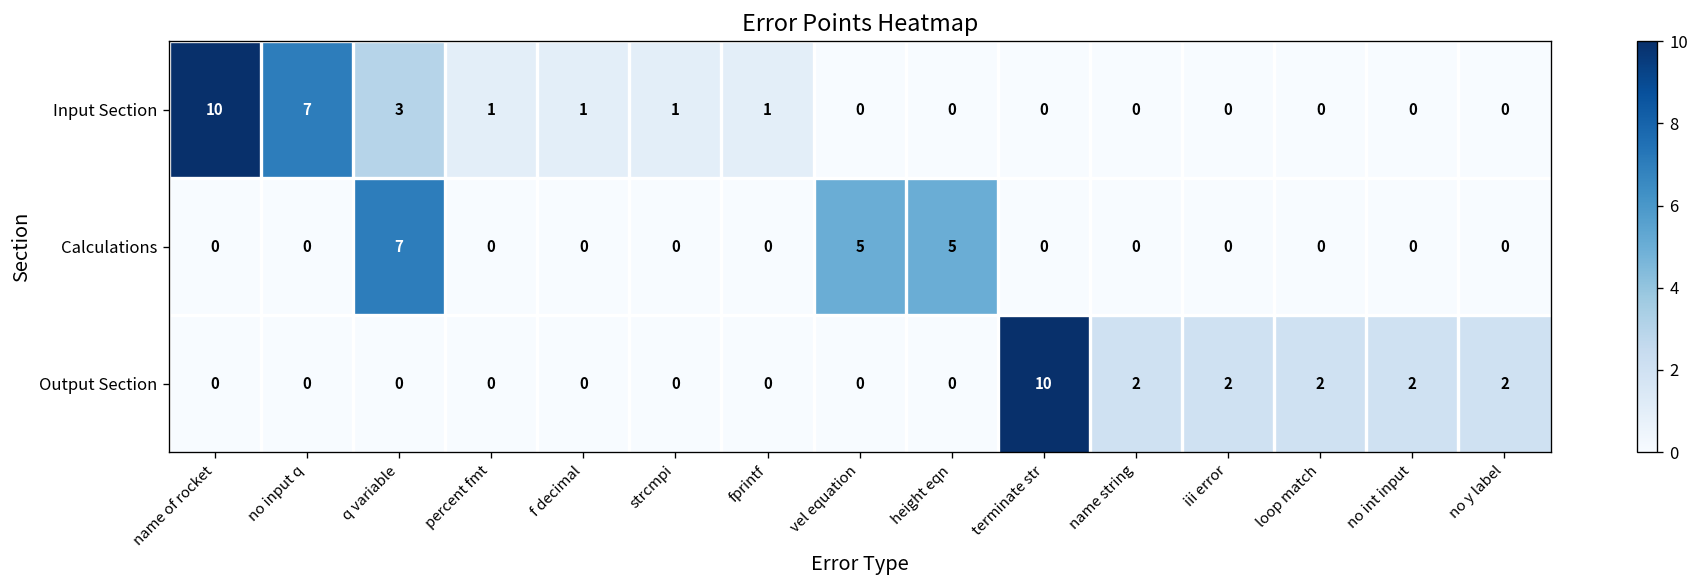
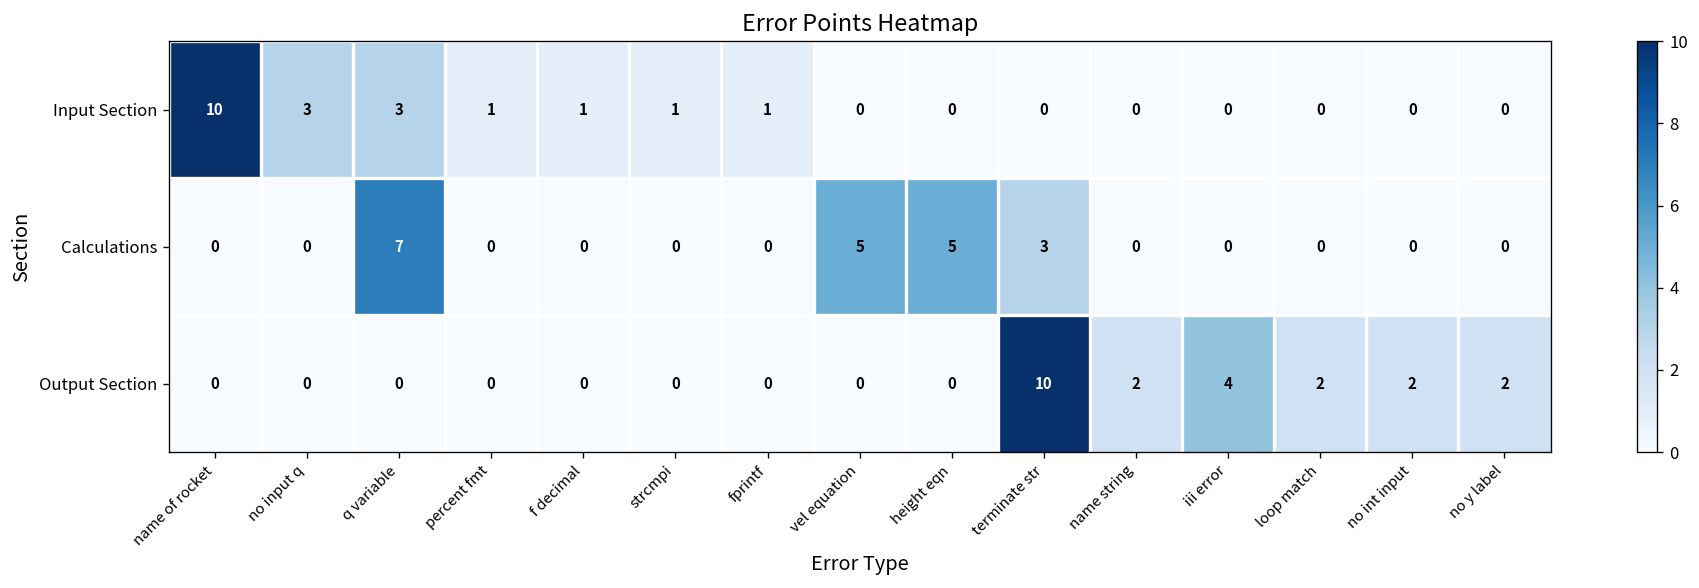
Input Section, no input q: 7 -> 3
Calculations, terminate str: 0 -> 3
Output Section, iii error: 2 -> 4
